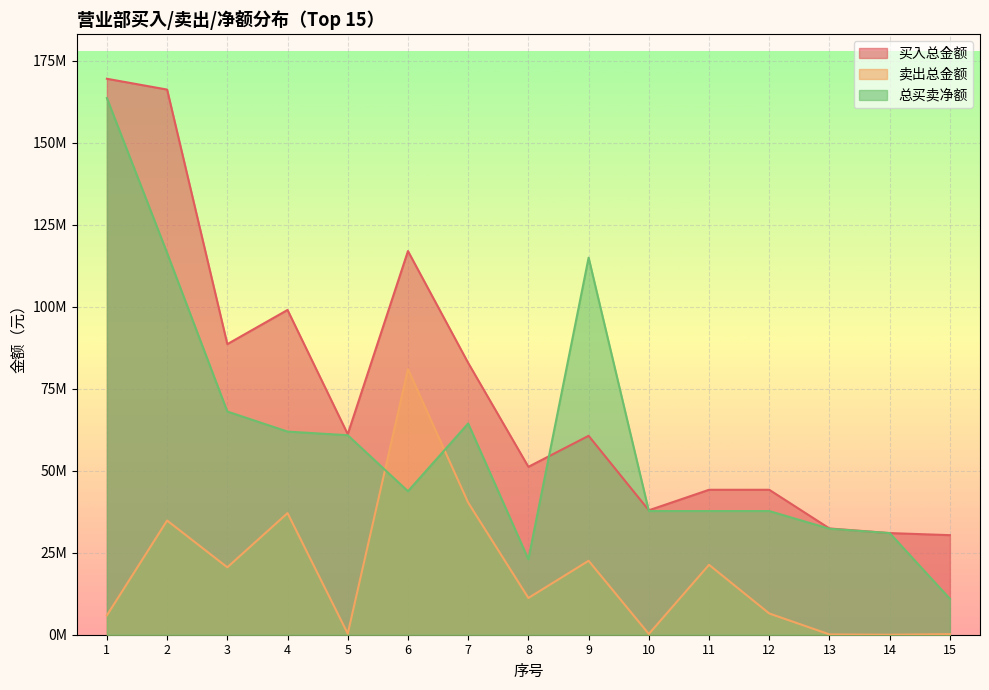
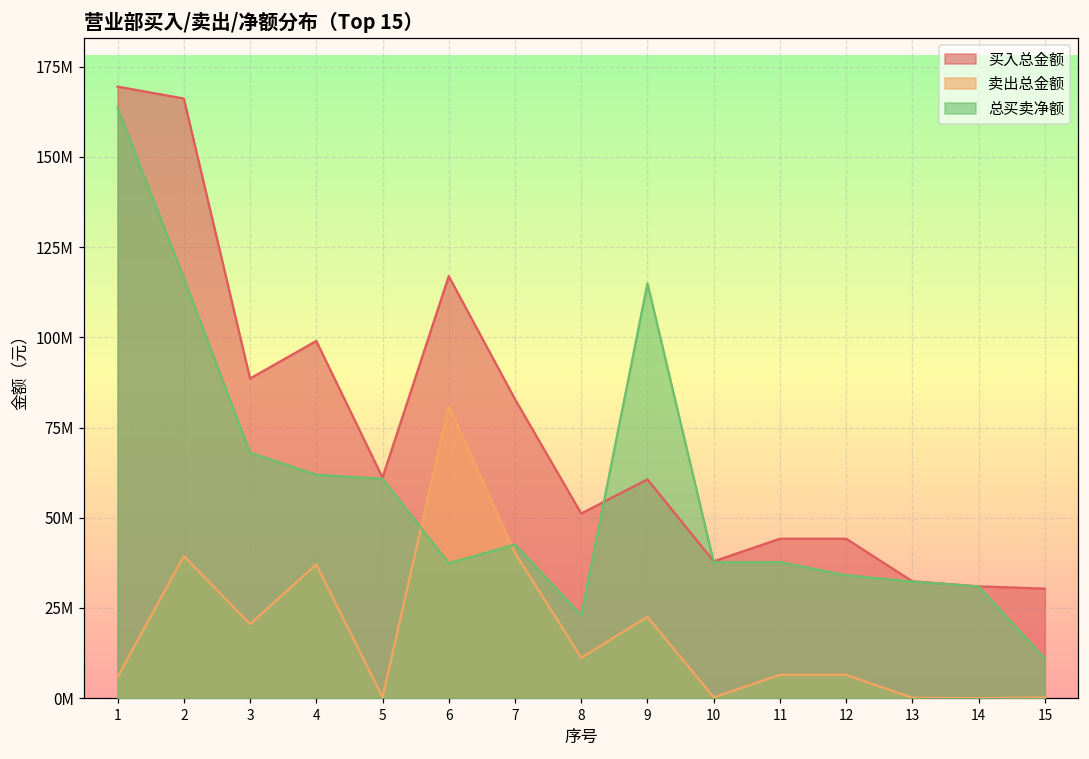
卖出总金额, 2: 35000000 -> 39000000
总买卖净额, 6: 44000000 -> 37000000
总买卖净额, 7: 64000000 -> 43000000
卖出总金额, 11: 21000000 -> 6000000
总买卖净额, 12: 38000000 -> 34000000
